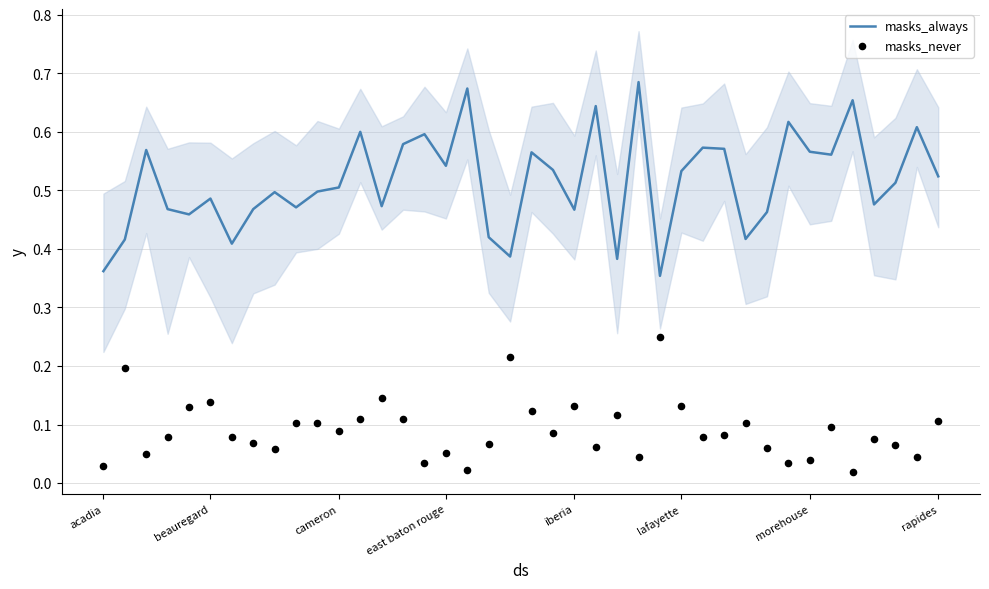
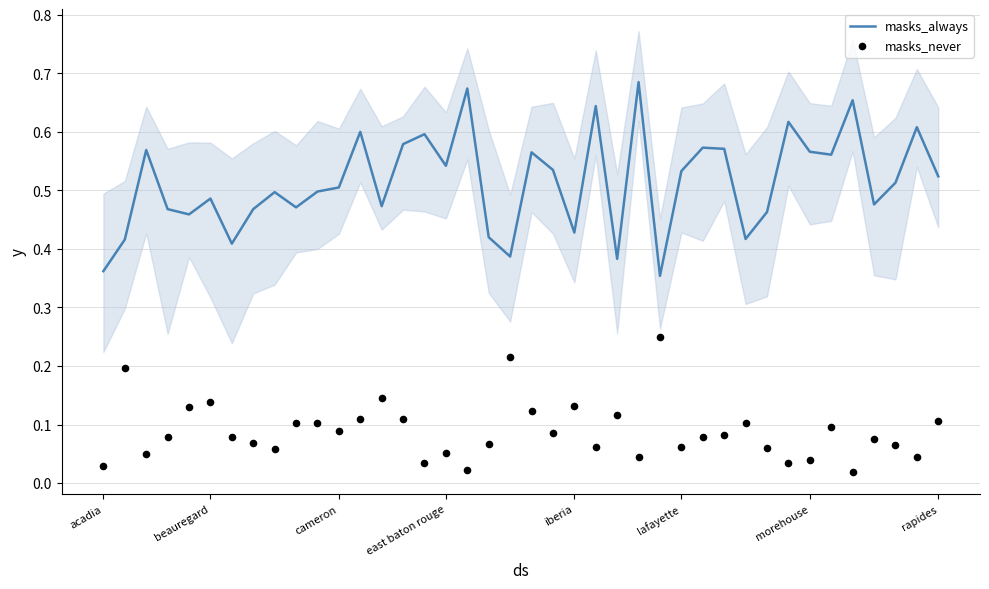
masks_always, iberia: 0.47 -> 0.43
masks_never, lafayette: 0.13 -> 0.06
